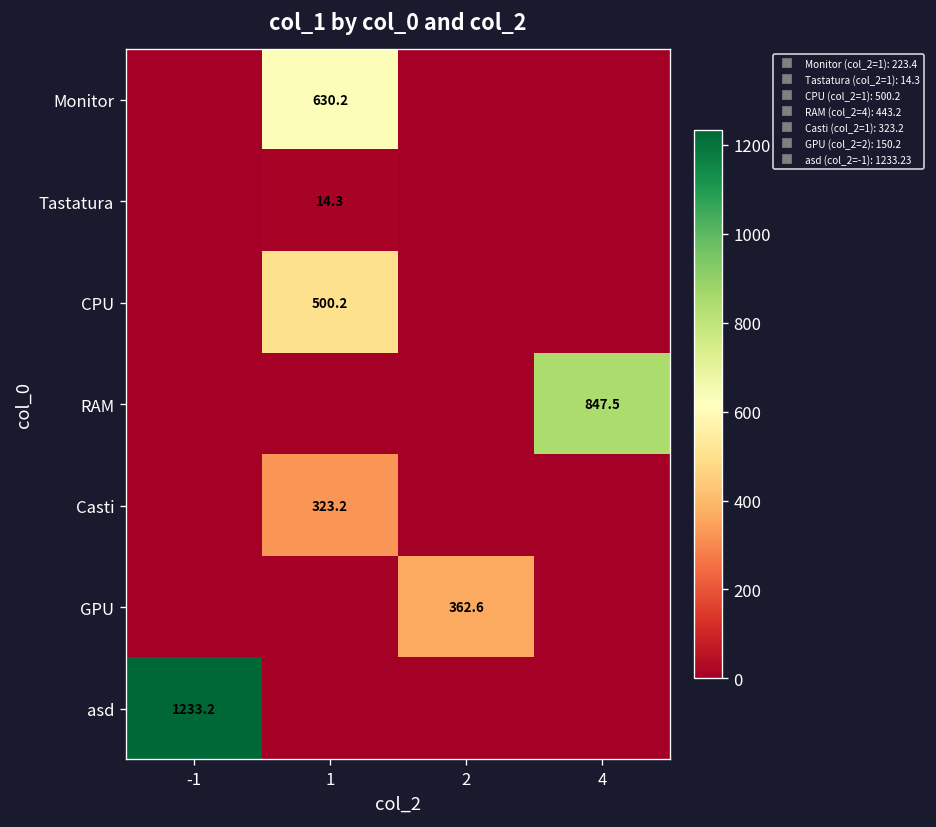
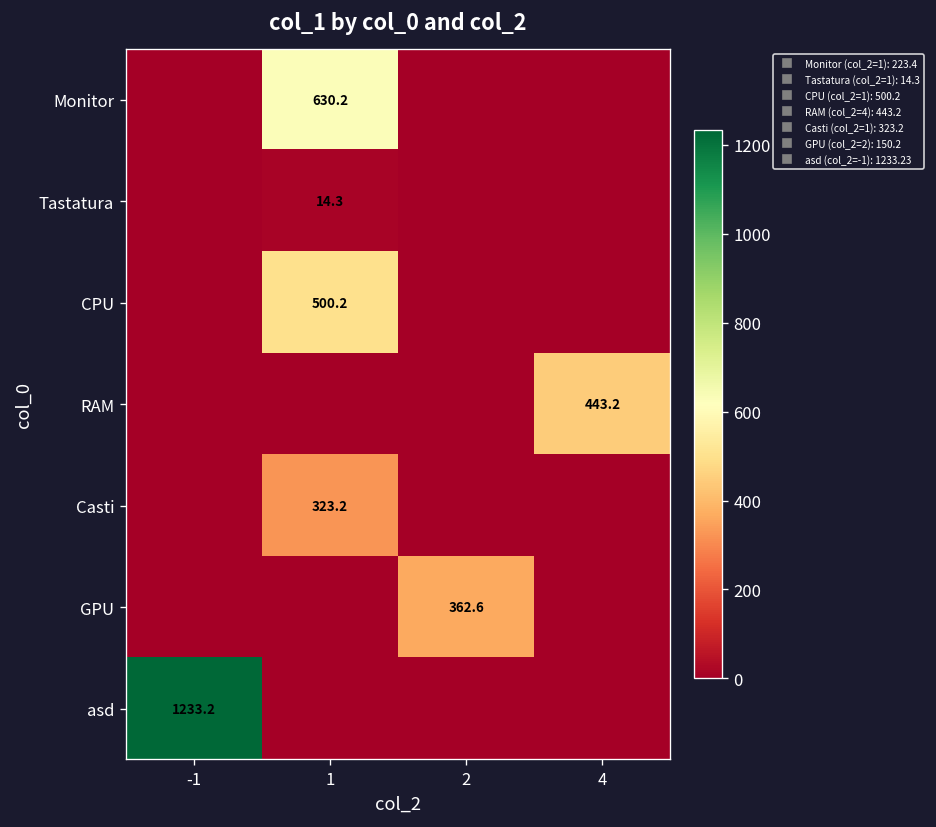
RAM, 4: 847.5 -> 443.2
